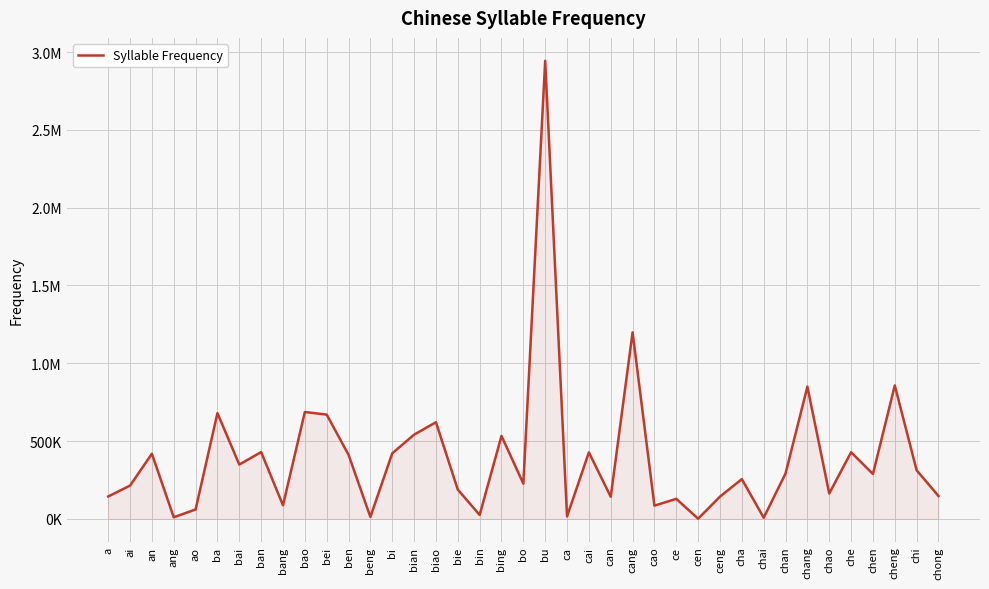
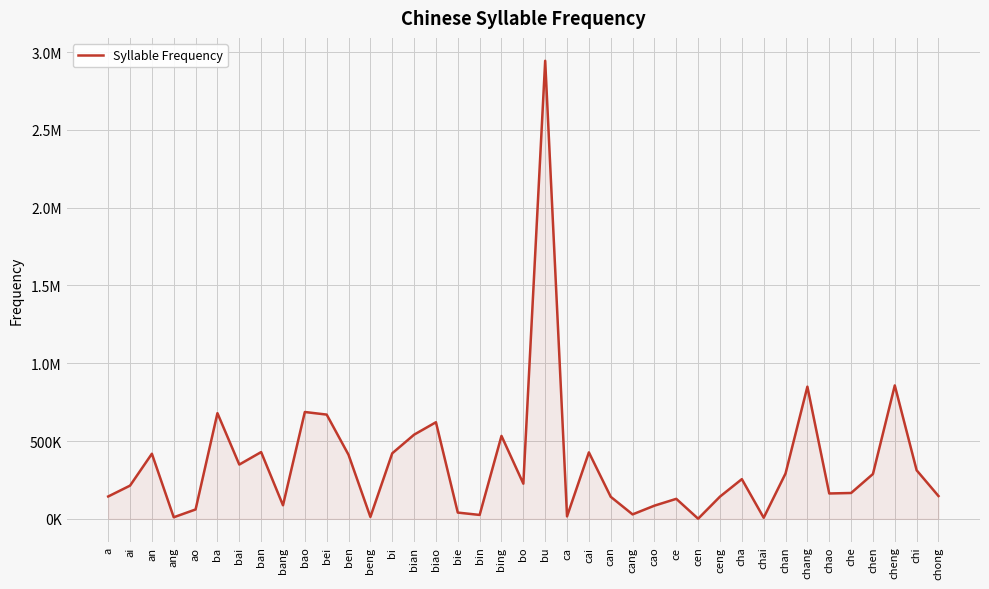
bie: 190000 -> 40000
cang: 1200000 -> 30000
che: 430000 -> 170000
